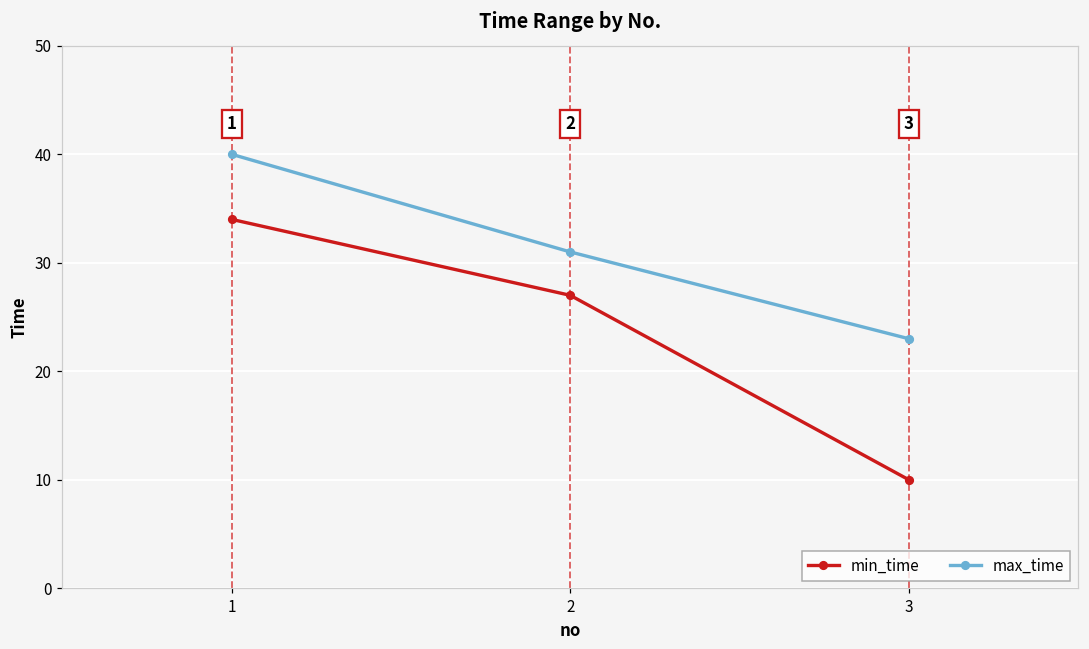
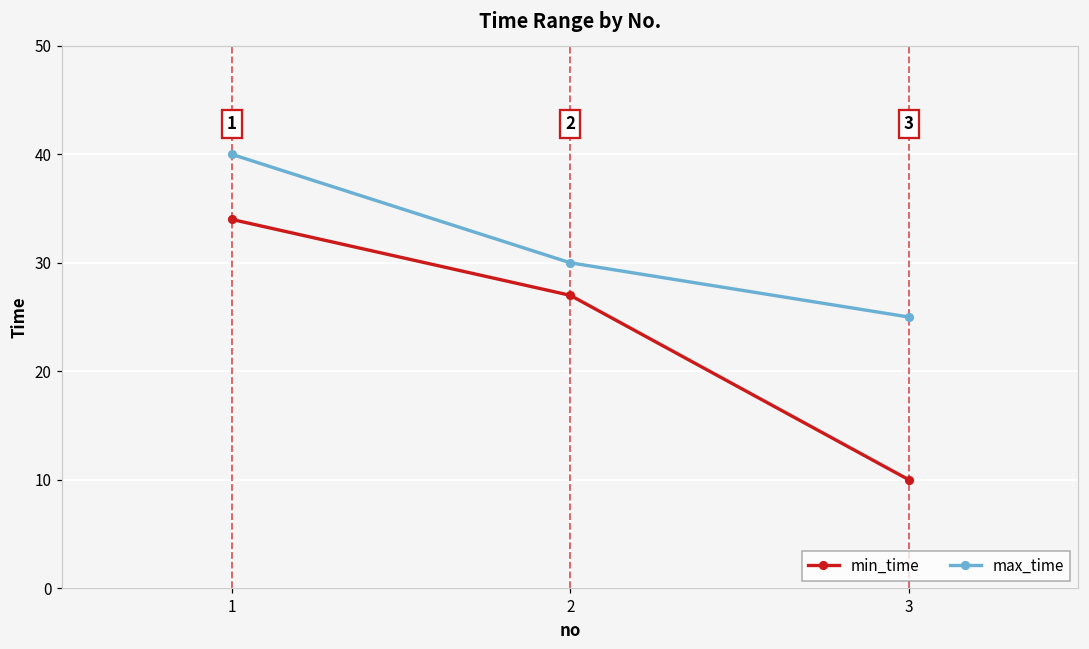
max_time, 2: 31 -> 30
max_time, 3: 23 -> 25
